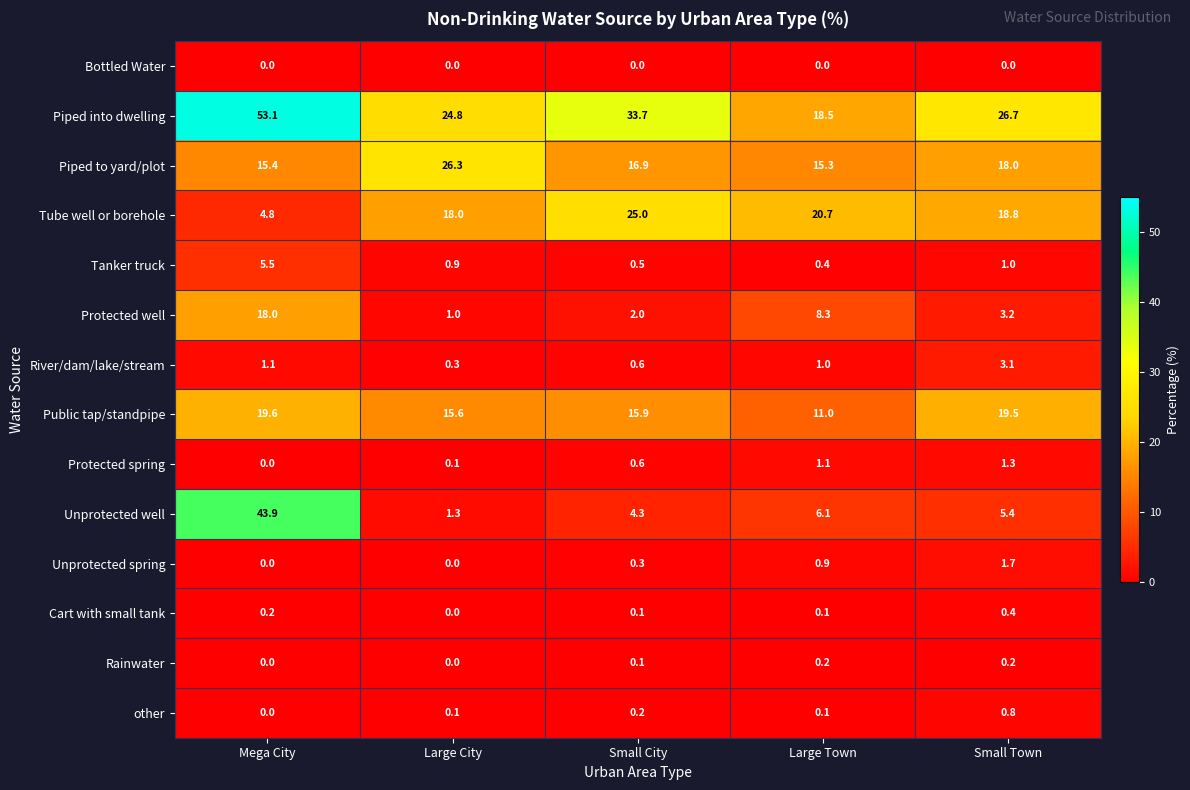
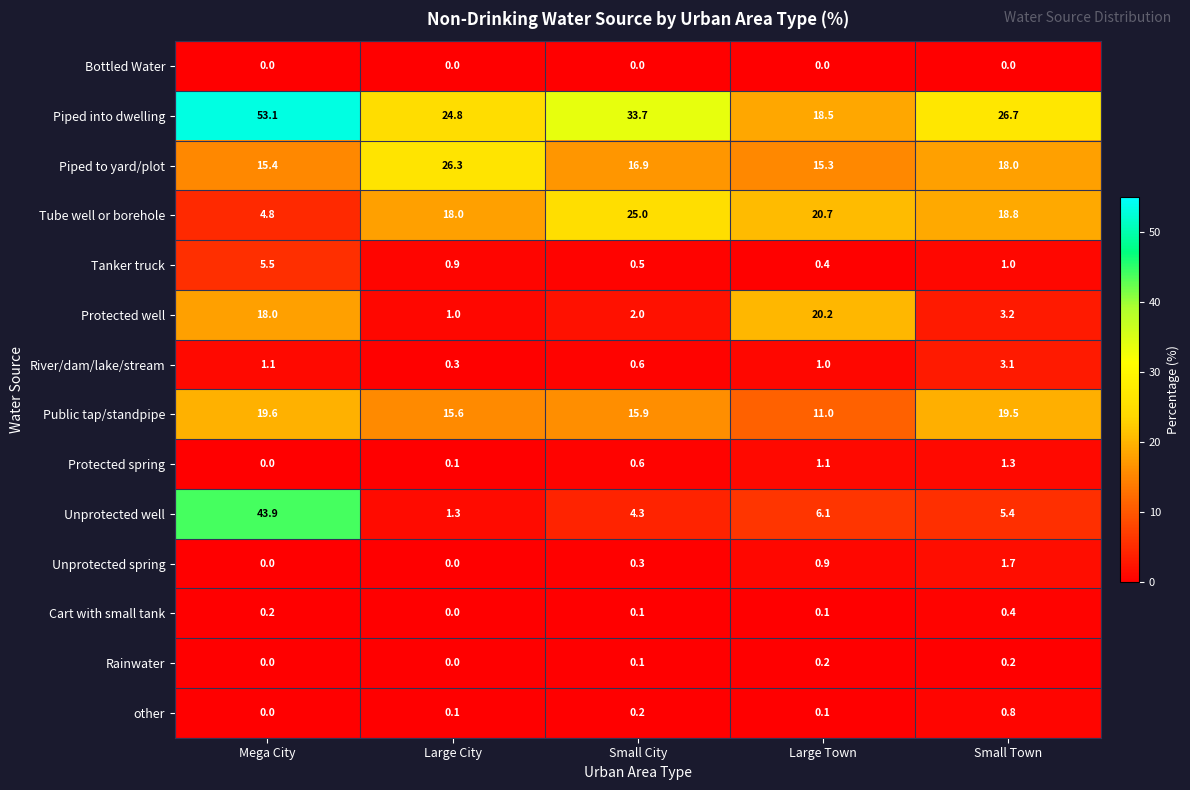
Protected well, Large Town: 8.3 -> 20.2
